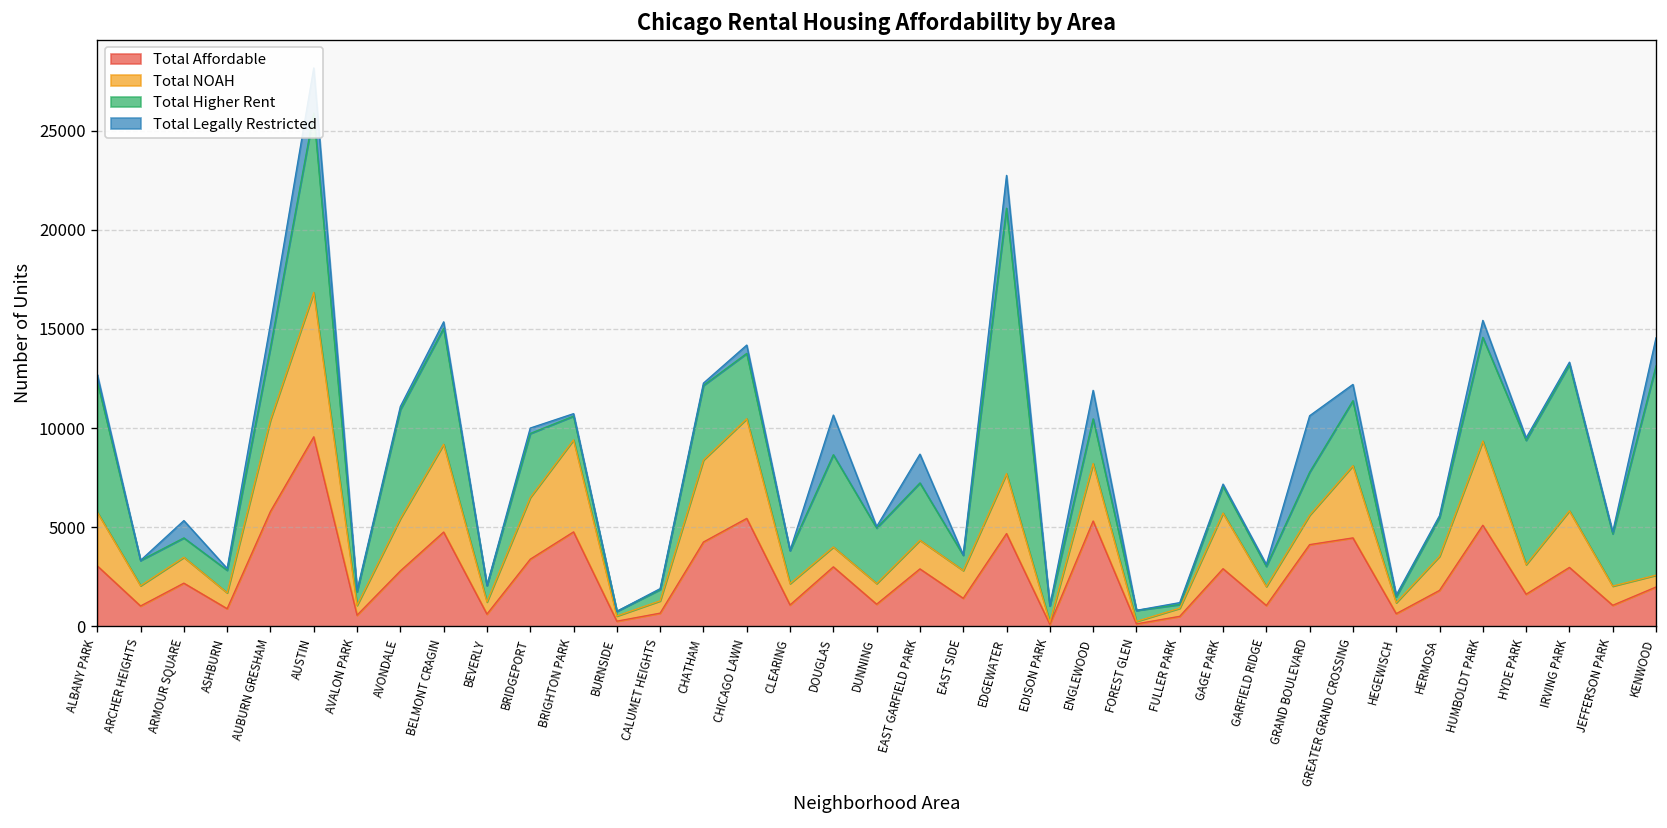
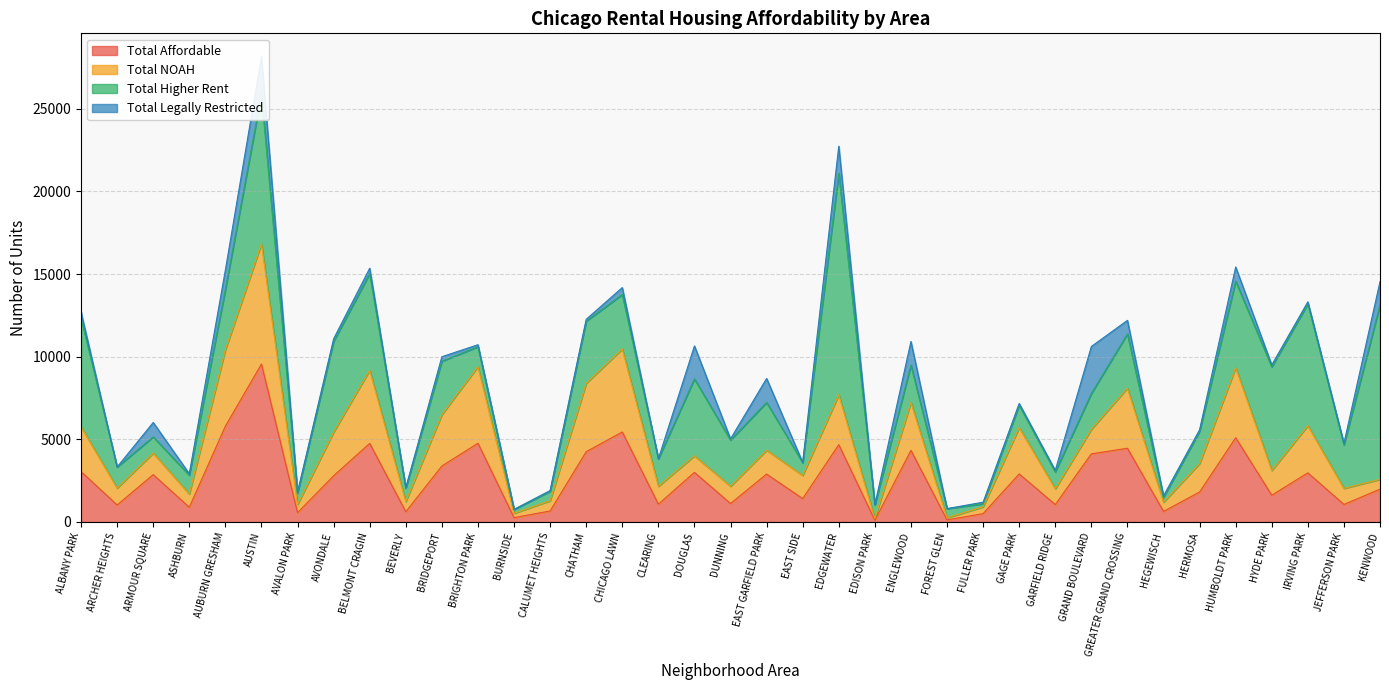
Total Affordable, ARMOUR SQUARE: 2200 -> 2900
Total Affordable, ENGLEWOOD: 5300 -> 4300
